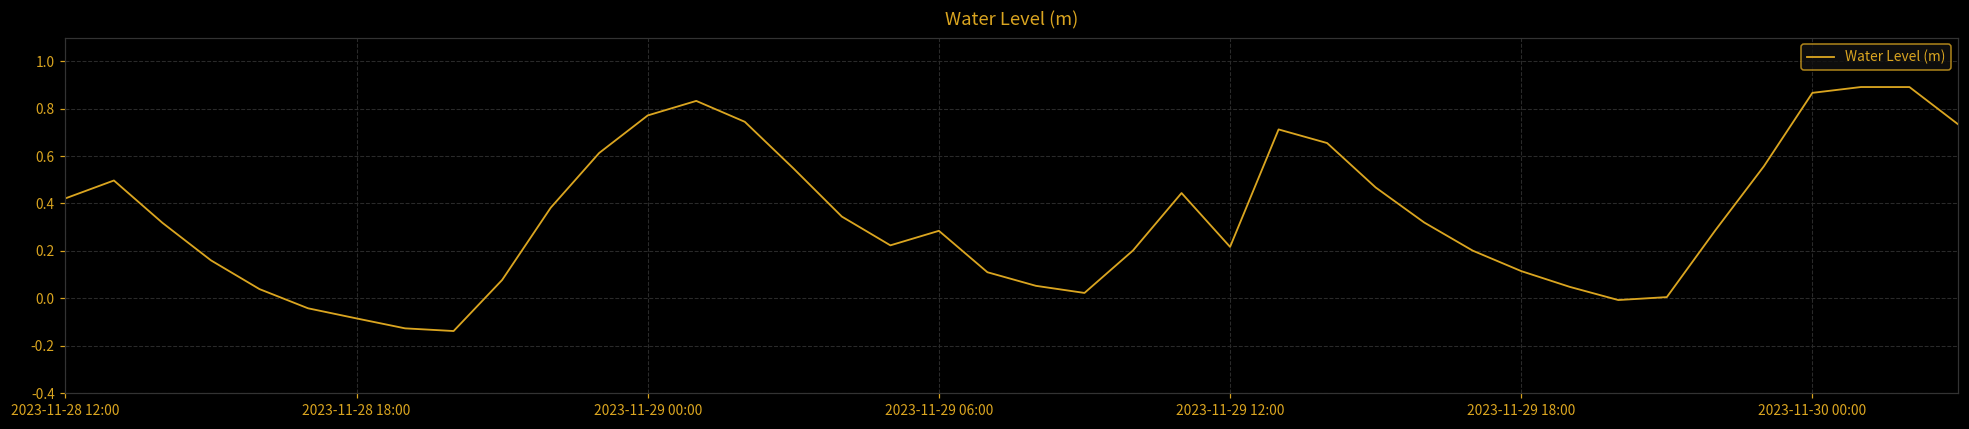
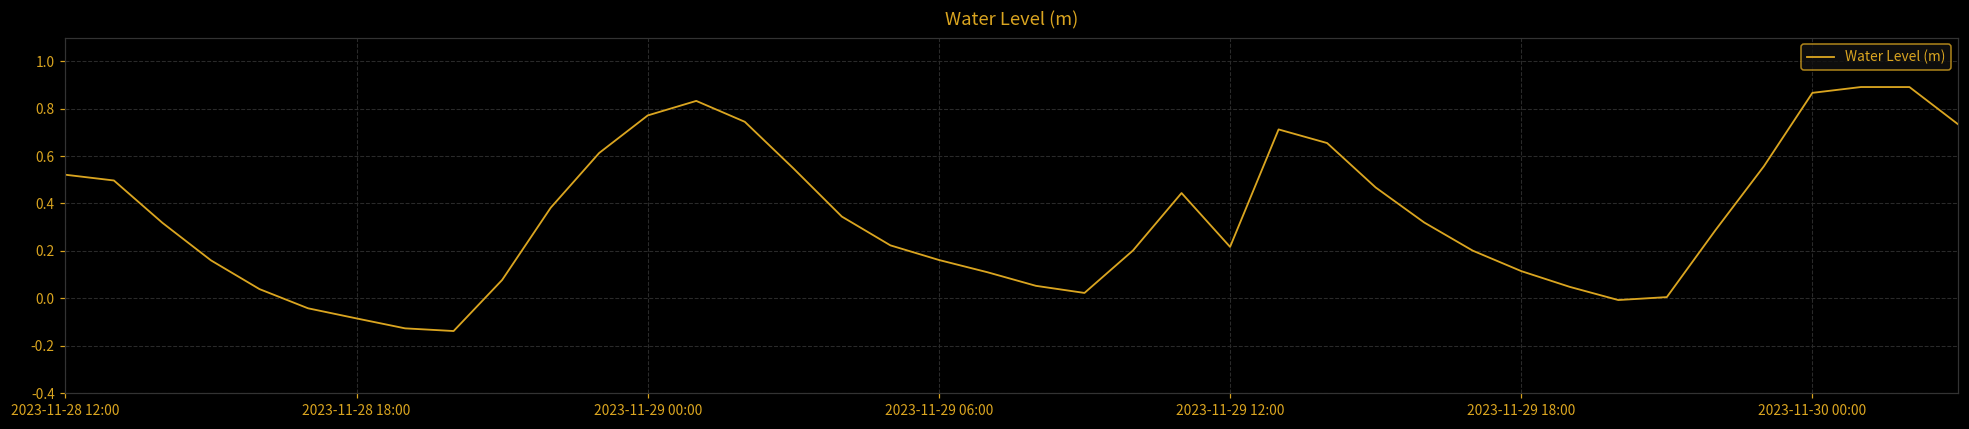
2023-11-28 12:00: 0.42 -> 0.52
2023-11-29 06:00: 0.28 -> 0.16
